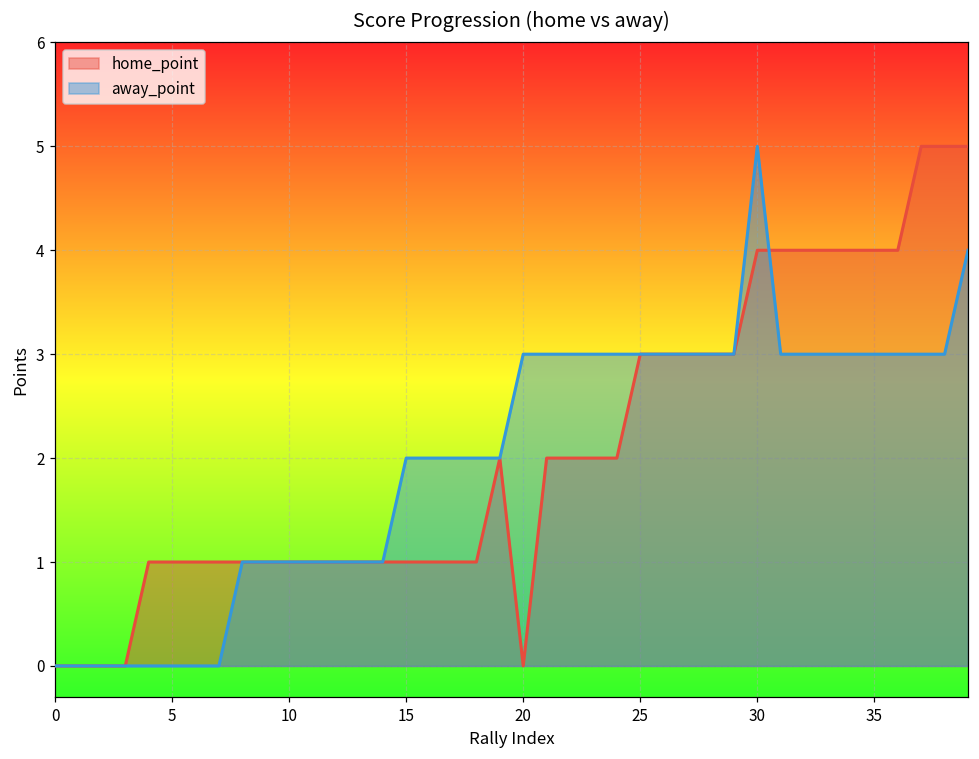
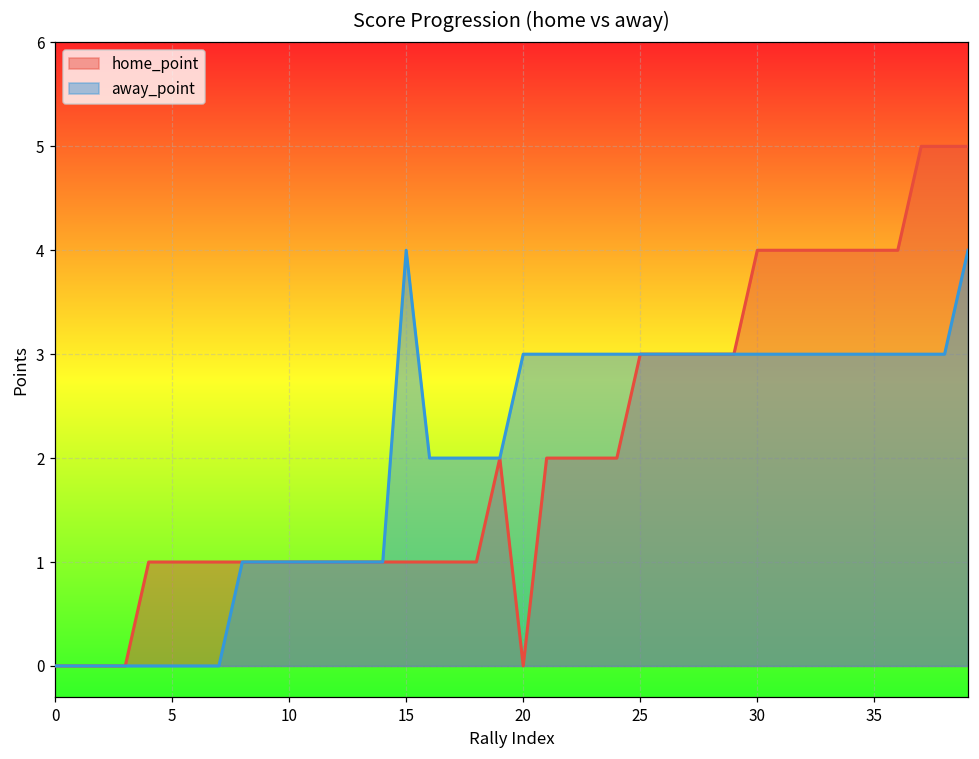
away_point, 15: 2 -> 4
away_point, 30: 5 -> 3
